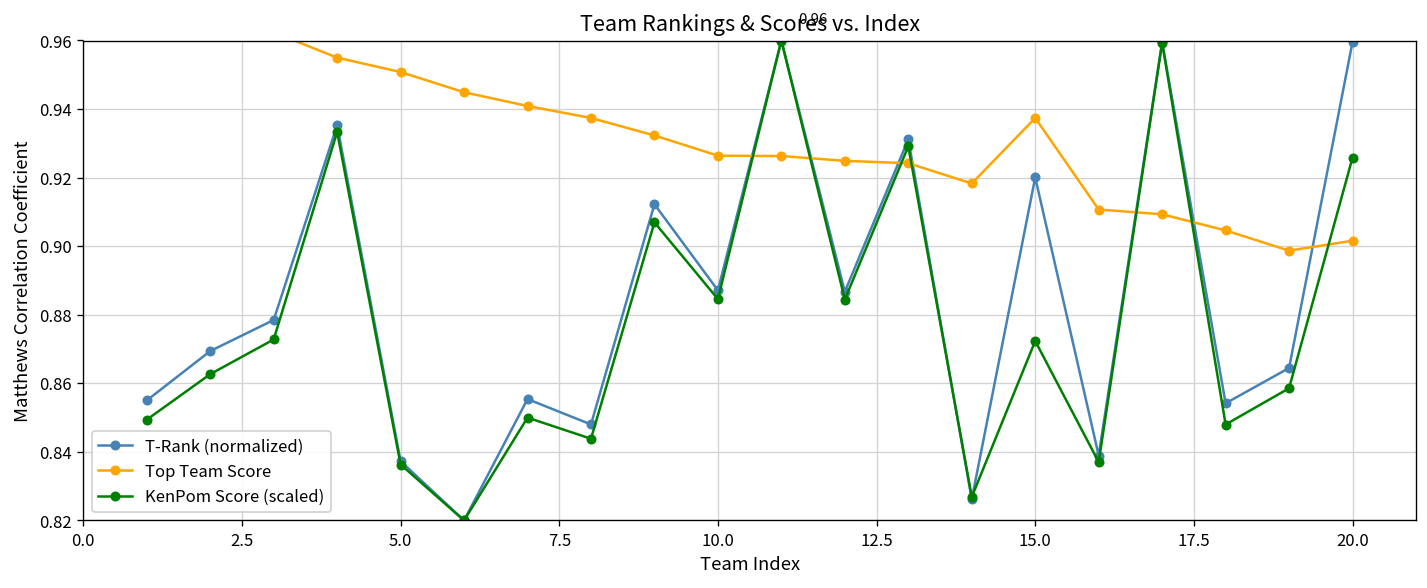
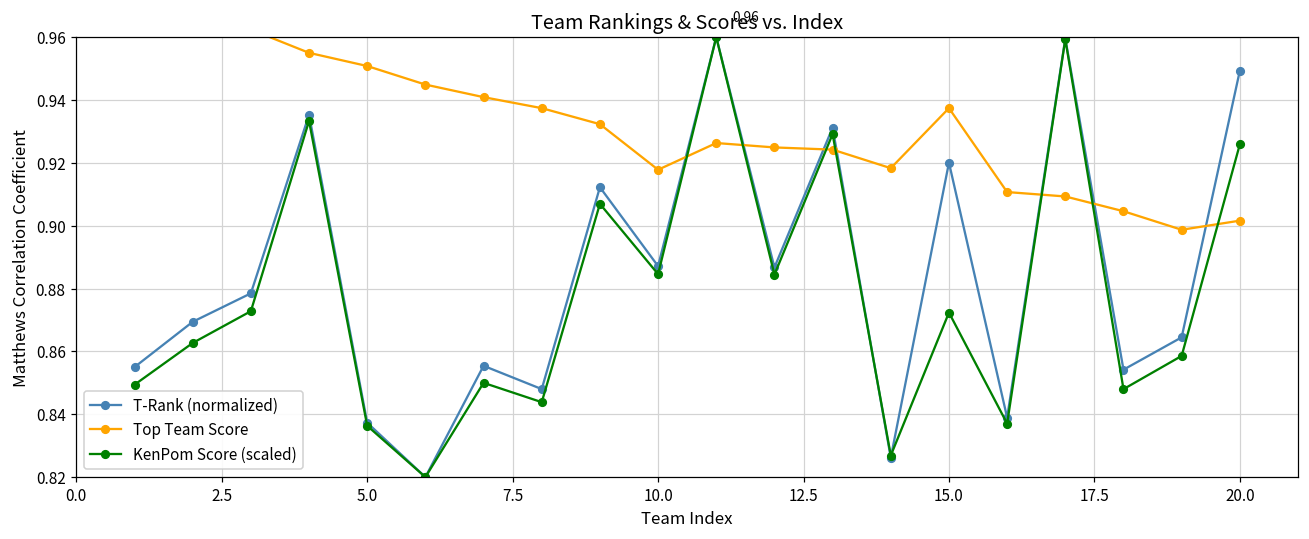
Top Team Score, 10.0: 0.926 -> 0.918
T-Rank (normalized), 20.0: 0.960 -> 0.949
